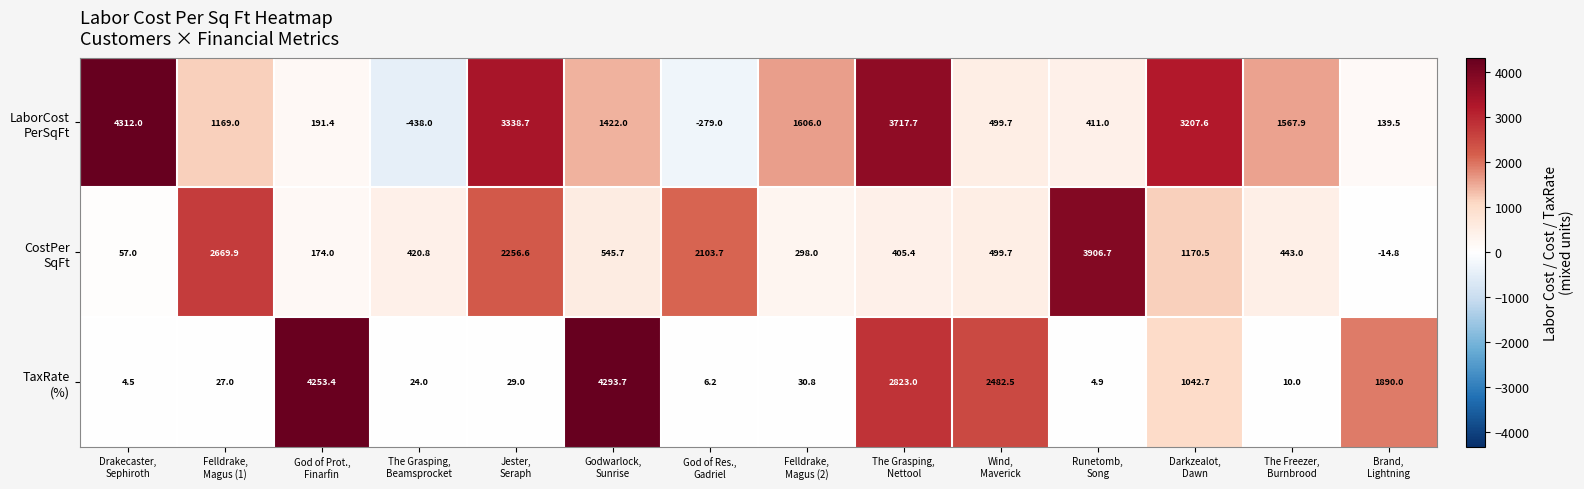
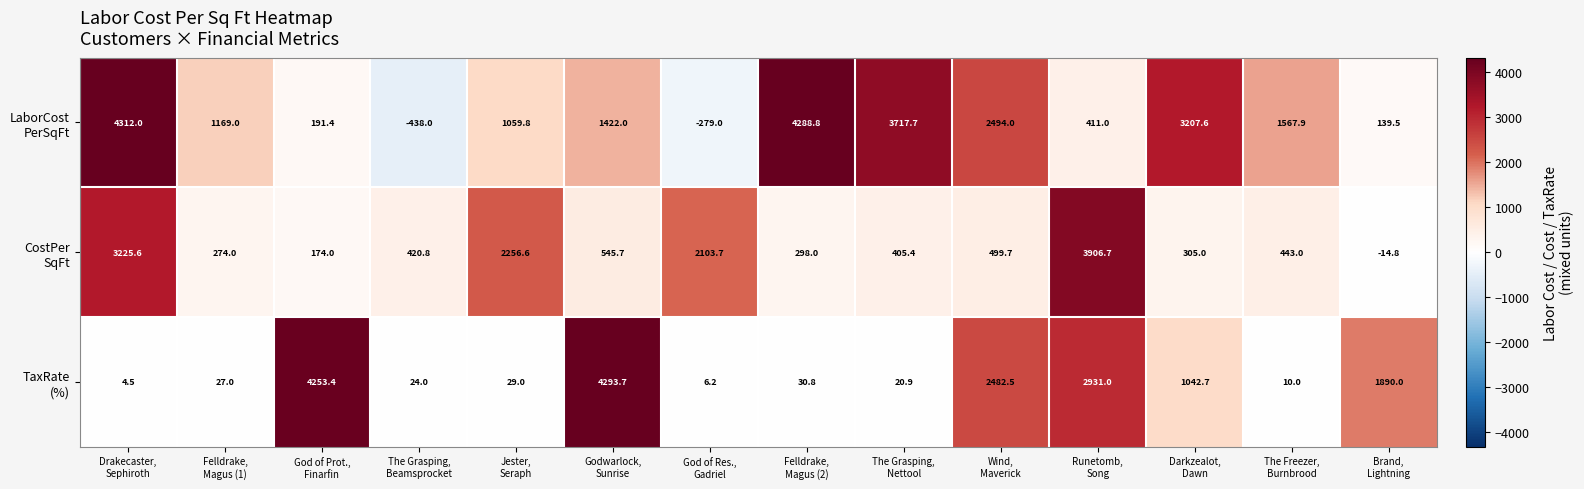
LaborCost PerSqFt, Jester, Seraph: 3338.7 -> 1059.8
LaborCost PerSqFt, Felldrake, Magus (2): 1606.0 -> 4288.8
LaborCost PerSqFt, Wind, Maverick: 499.7 -> 2494.0
CostPer SqFt, Drakecaster, Sephiroth: 57.0 -> 3225.6
CostPer SqFt, Felldrake, Magus (1): 2669.9 -> 274.0
CostPer SqFt, Darkzealot, Dawn: 1170.5 -> 305.0
TaxRate (%), The Grasping, Nettool: 2823.0 -> 20.9
TaxRate (%), Runetomb, Song: 4.9 -> 2931.0
